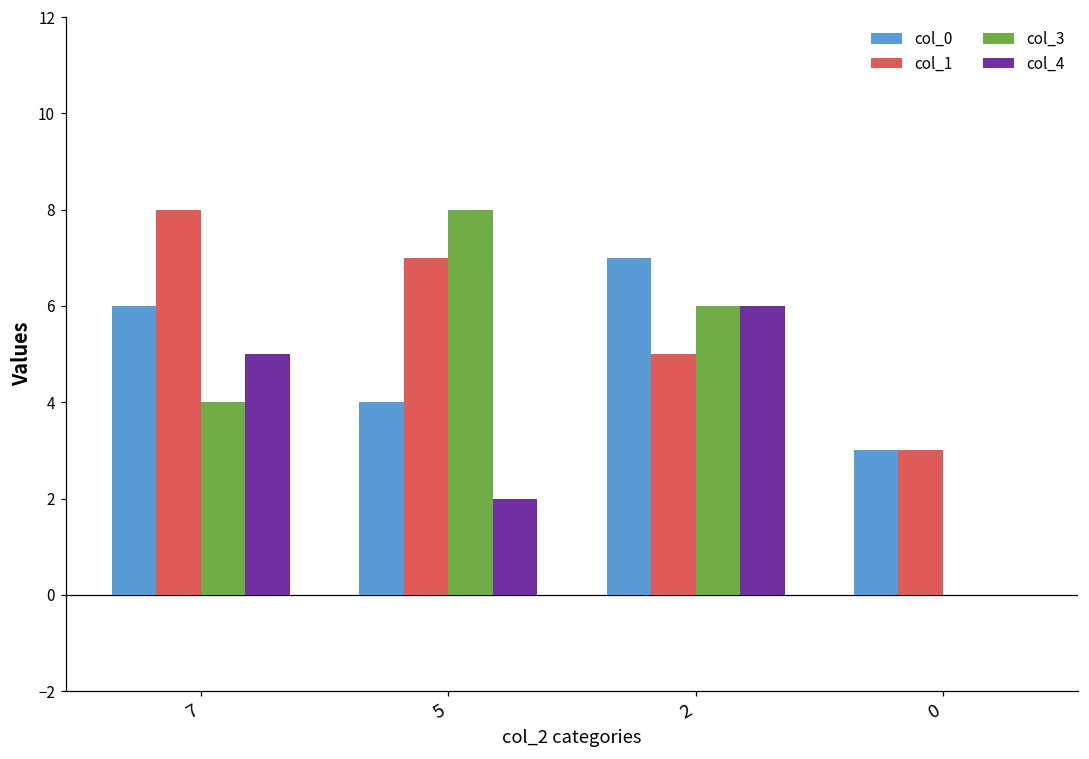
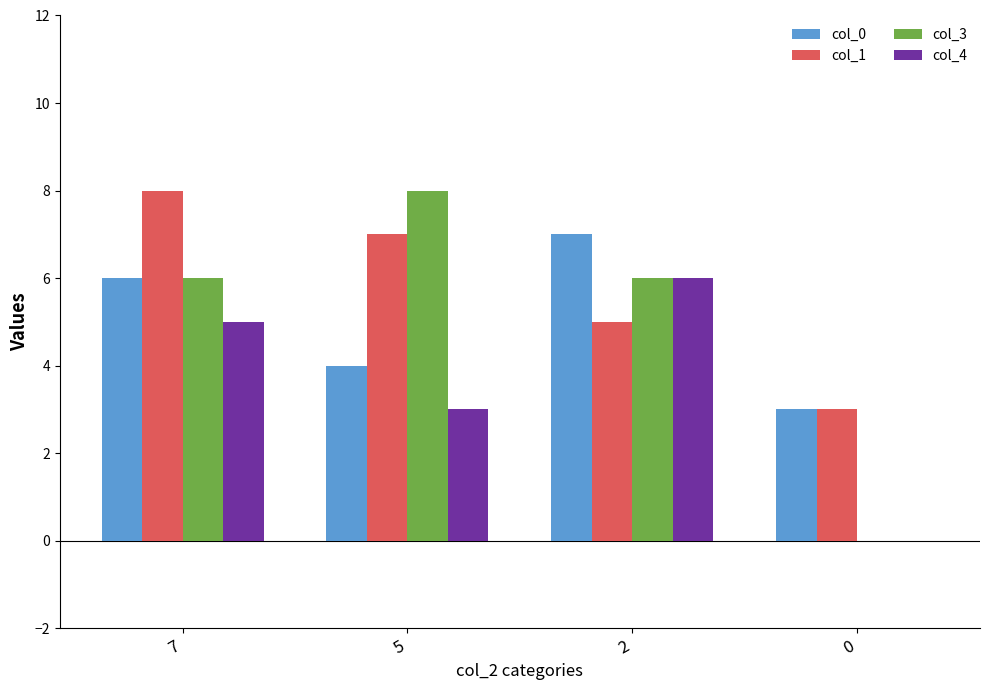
col_3, 7: 4 -> 6
col_4, 5: 2 -> 3
